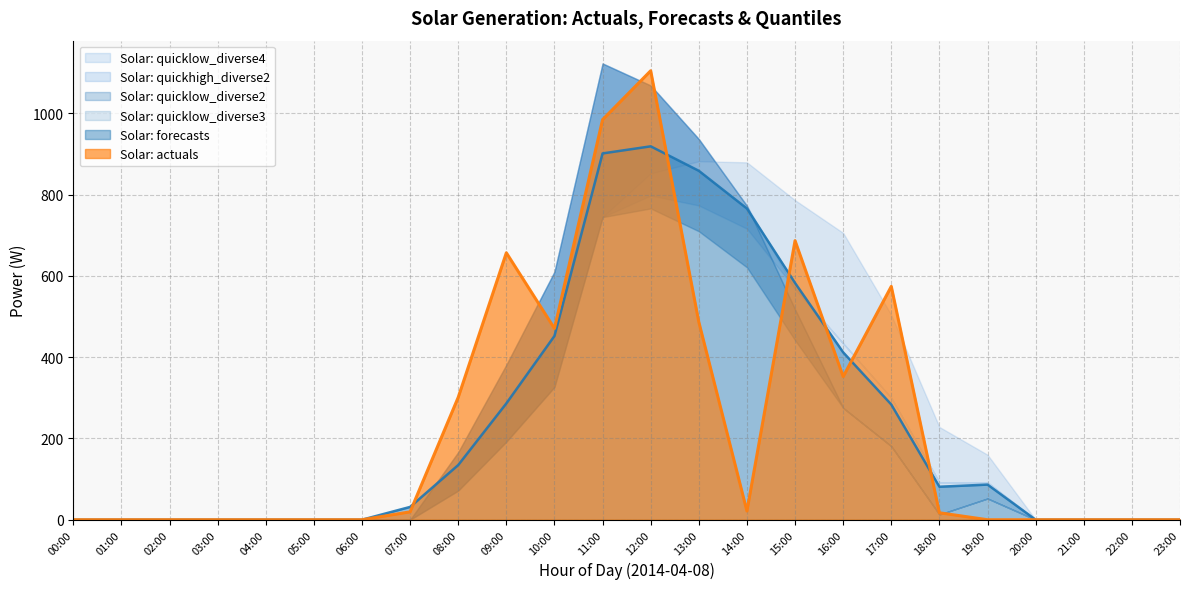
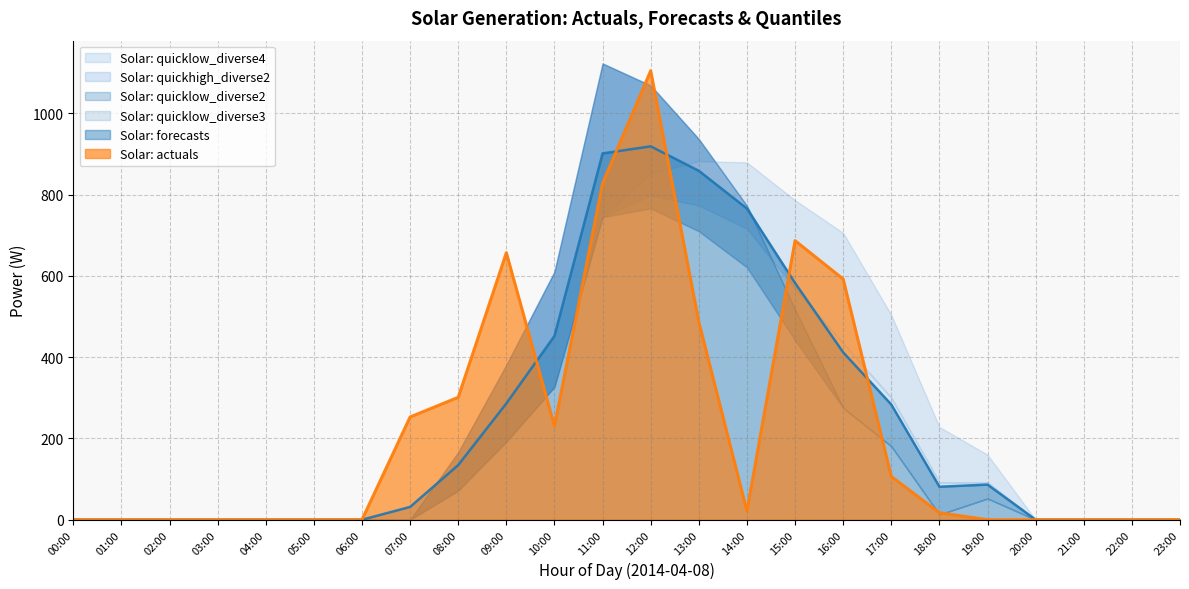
Solar: actuals, 07:00: 20 -> 250
Solar: actuals, 10:00: 470 -> 230
Solar: actuals, 11:00: 980 -> 830
Solar: actuals, 16:00: 350 -> 590
Solar: actuals, 17:00: 570 -> 110
